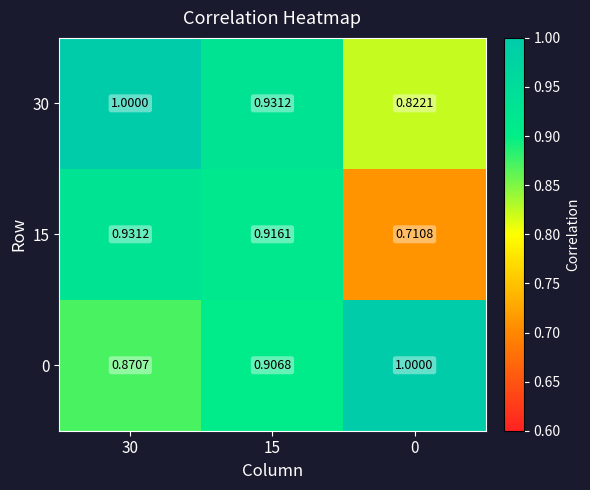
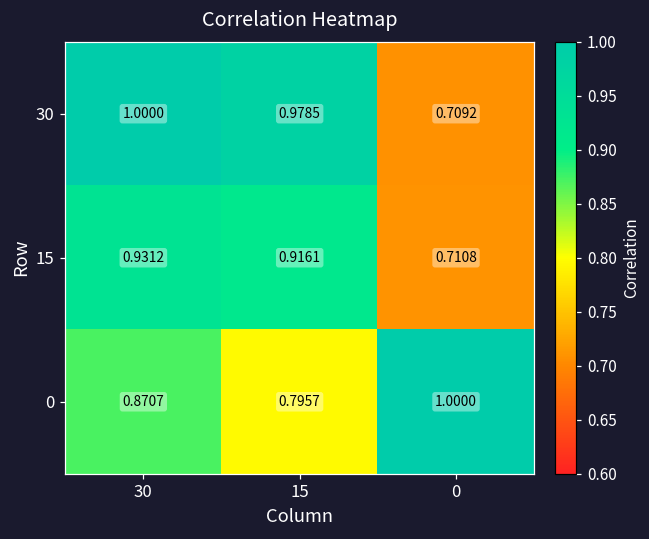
30, 15: 0.9312 -> 0.9785
30, 0: 0.8221 -> 0.7092
0, 15: 0.9068 -> 0.7957
